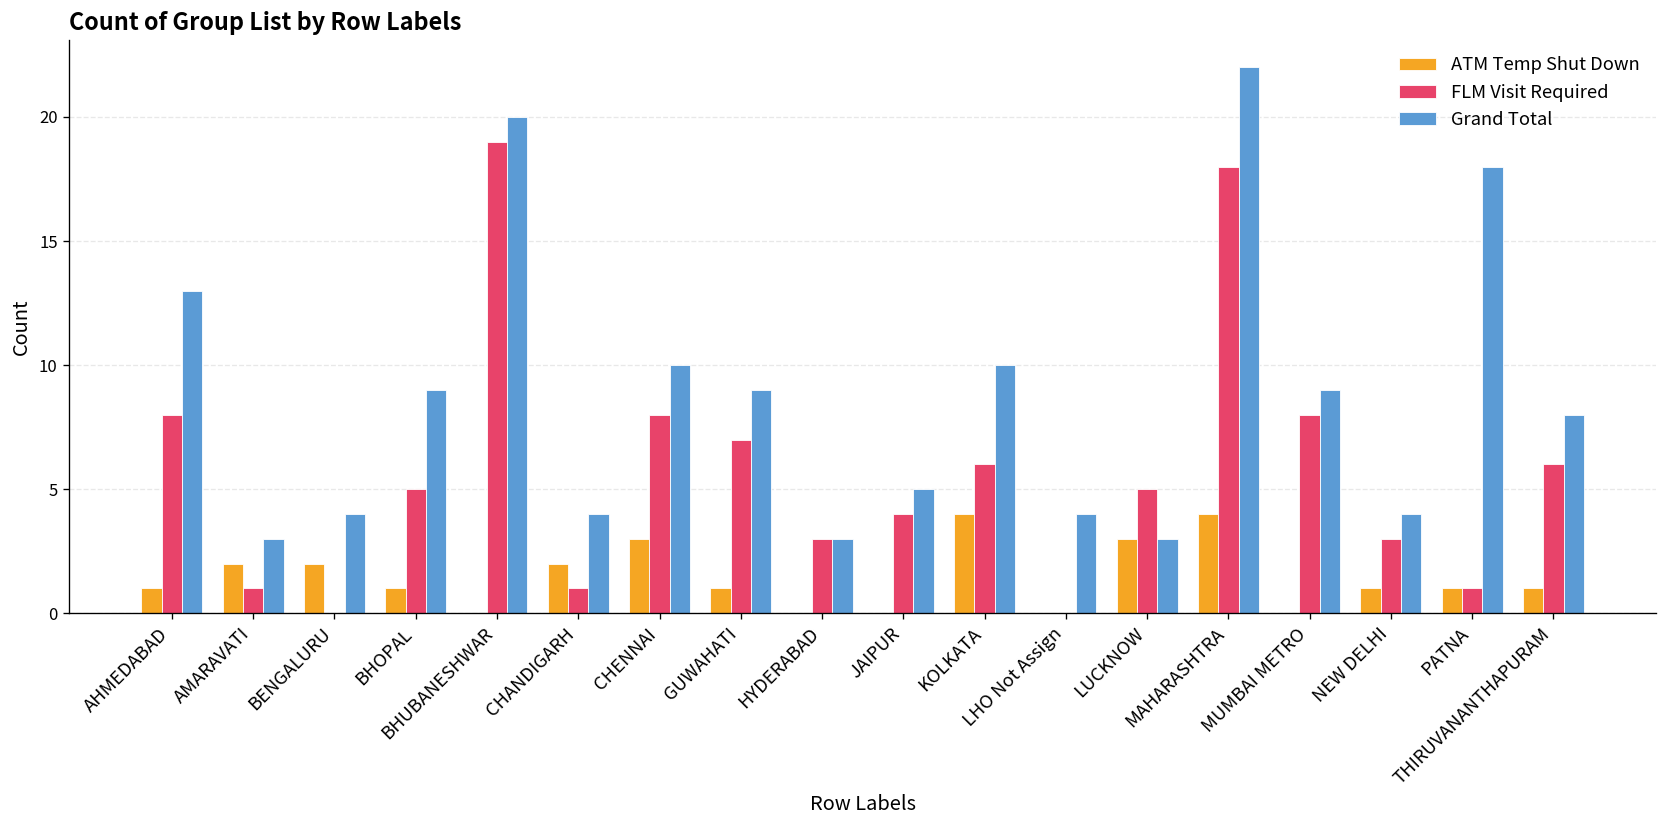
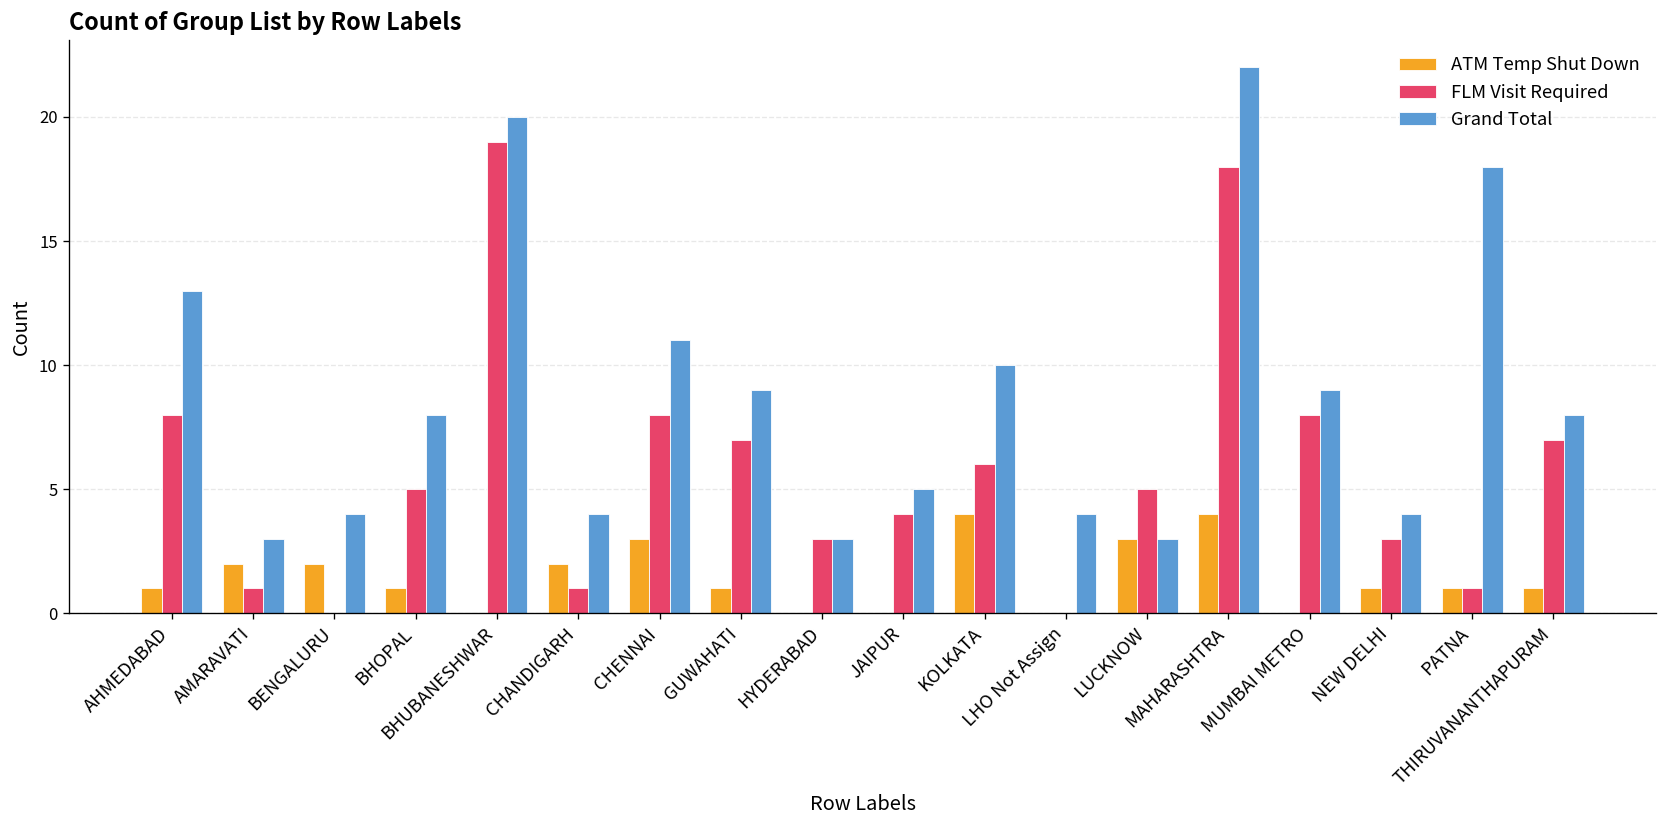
Grand Total, BHOPAL: 9 -> 8
Grand Total, CHENNAI: 10 -> 11
FLM Visit Required, THIRUVANANTHAPURAM: 6 -> 7
